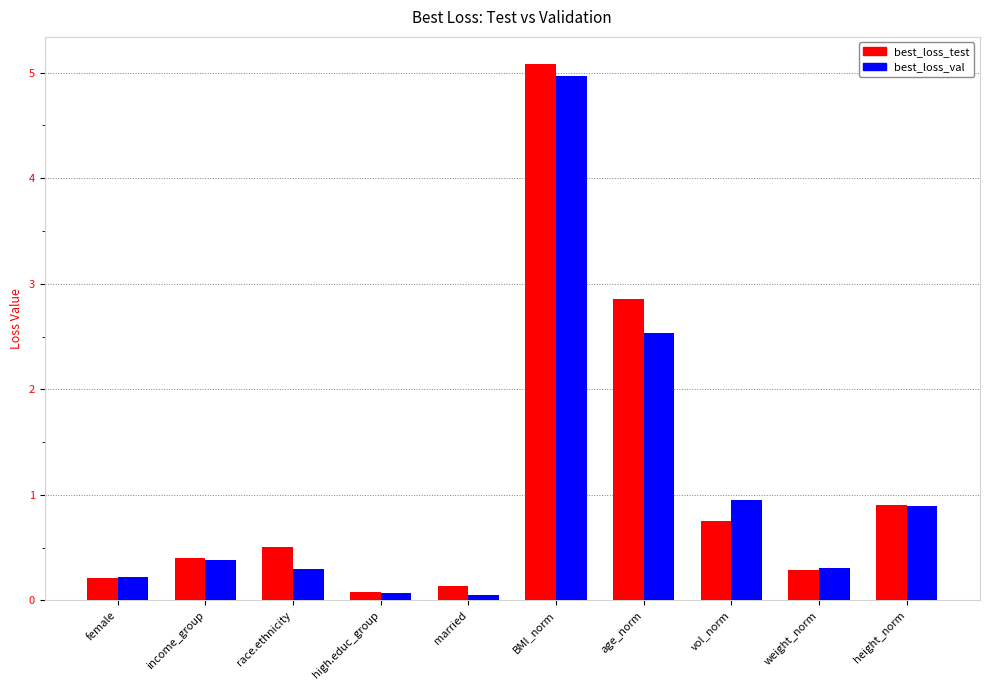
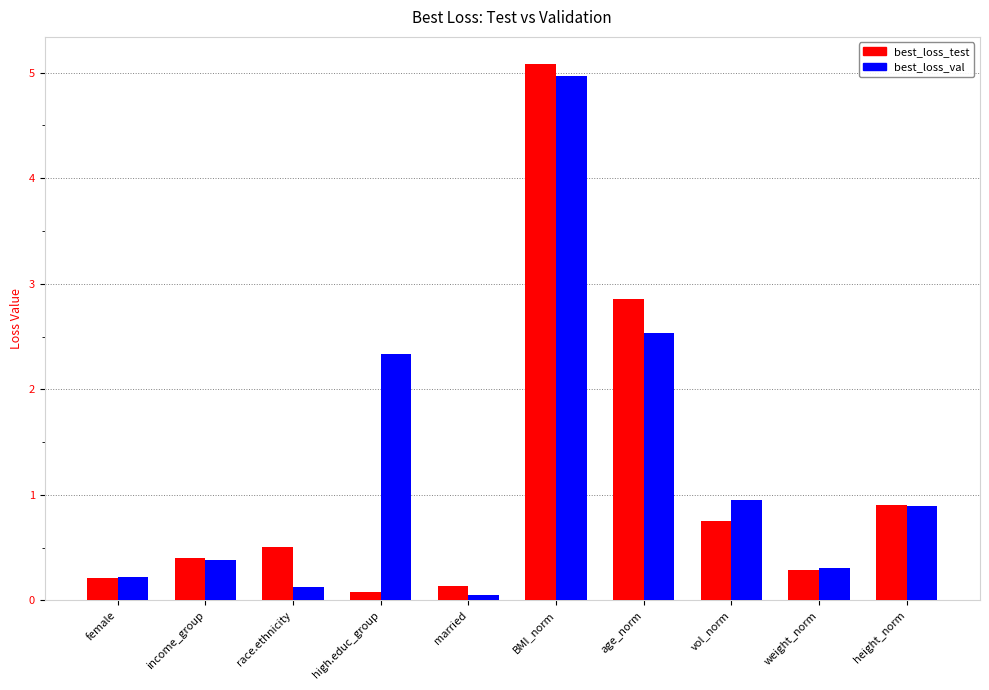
best_loss_val, race.ethnicity: 0.30 -> 0.13
best_loss_val, high.educ_group: 0.07 -> 2.34
